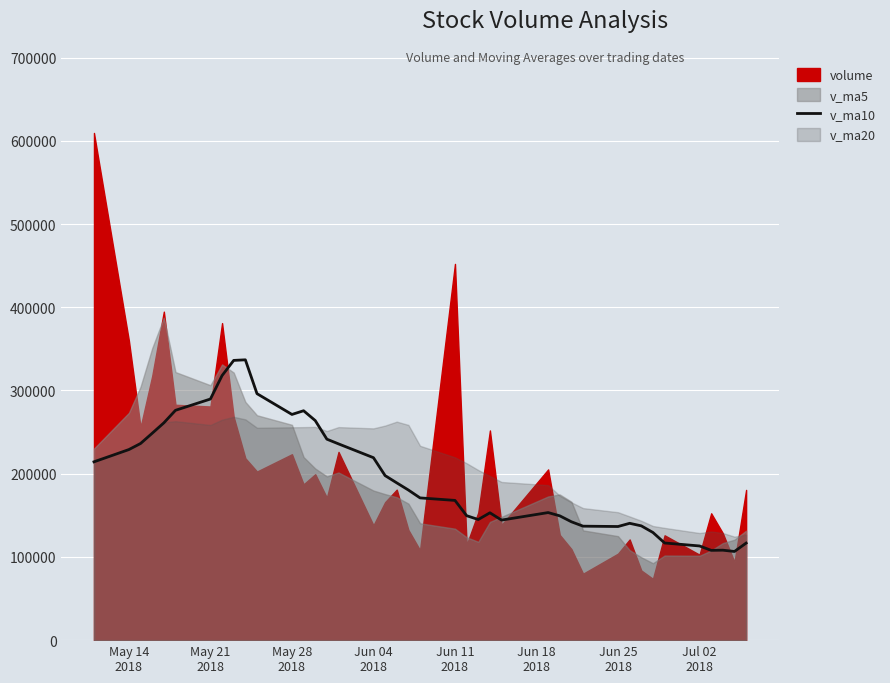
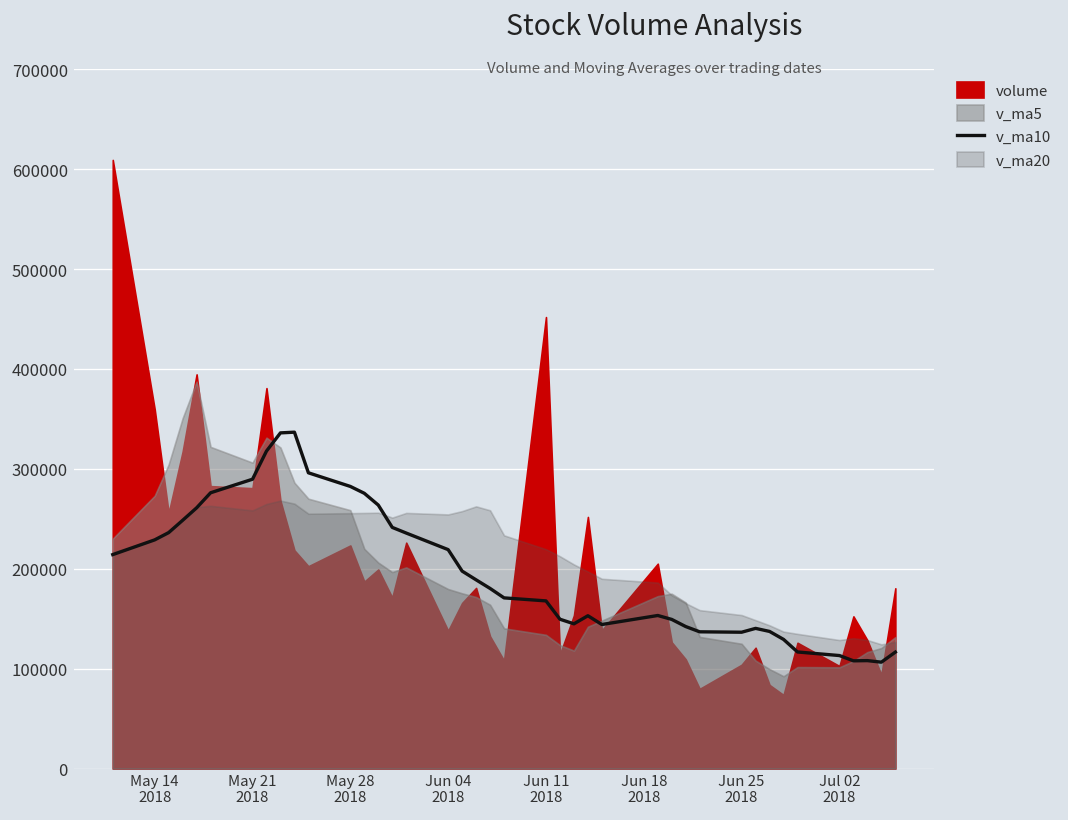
v_ma10, May 28 2018: 270000 -> 280000
